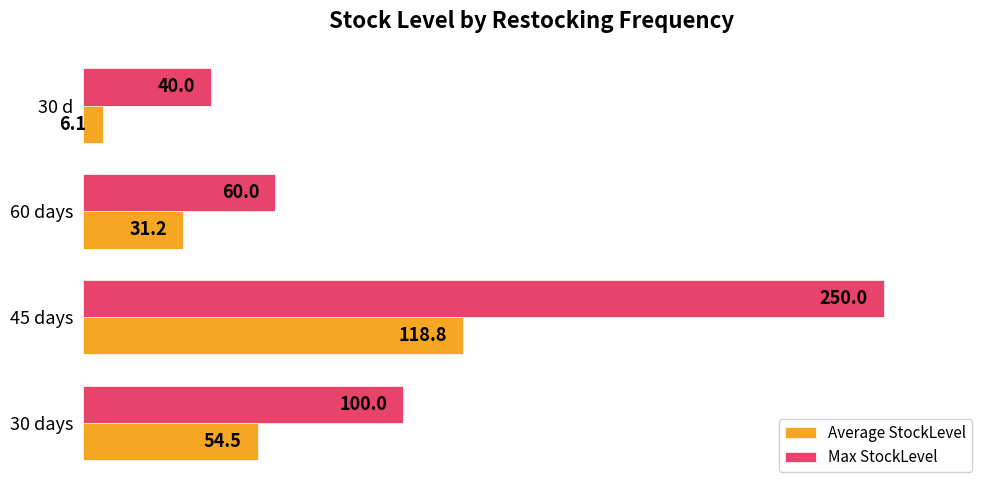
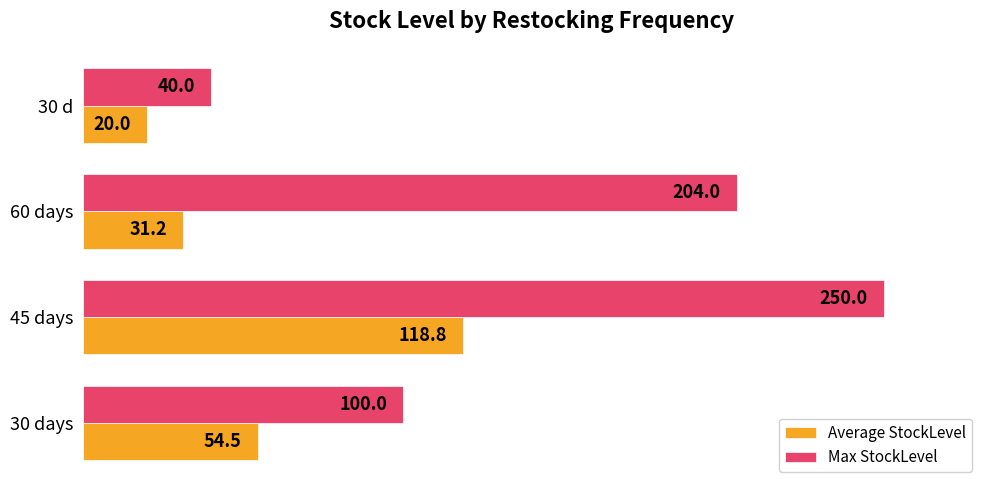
Average StockLevel, 30 d: 6.1 -> 20.0
Max StockLevel, 60 days: 60.0 -> 204.0
